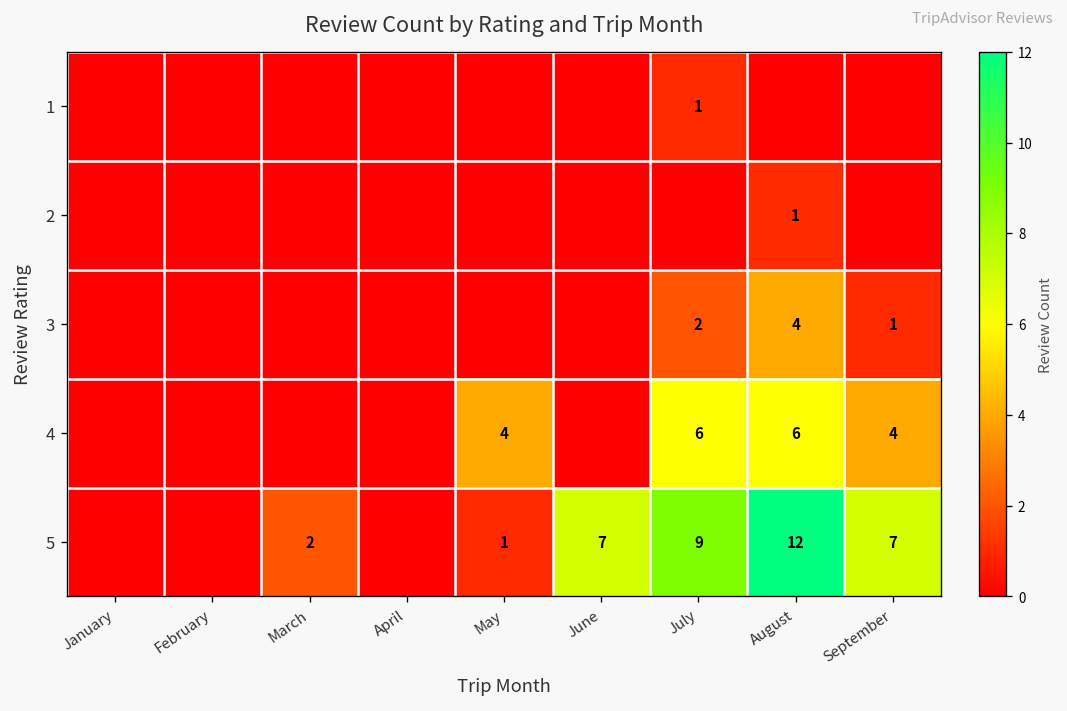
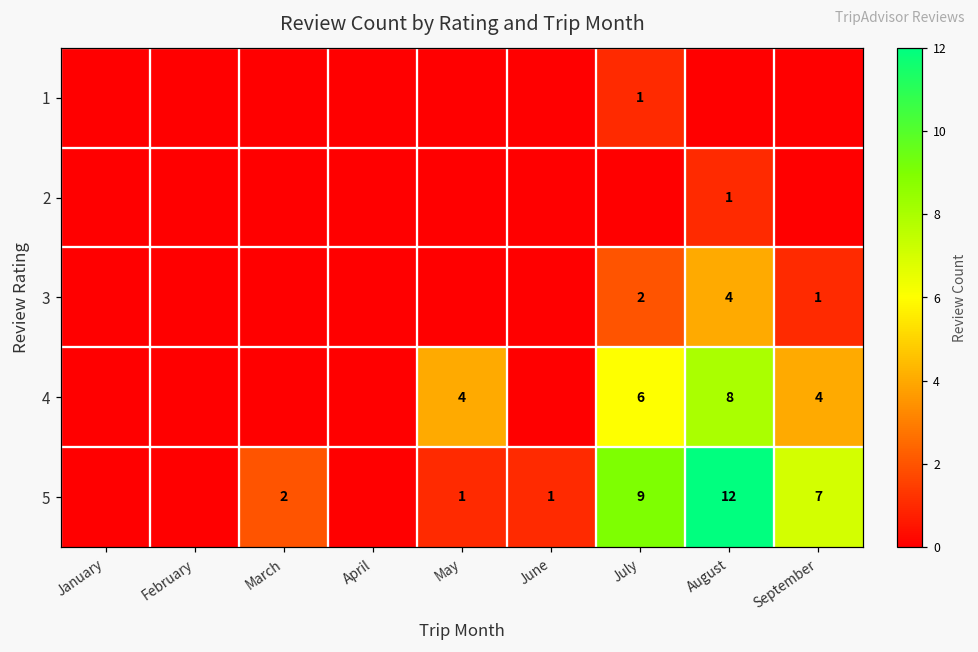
4, August: 6 -> 8
5, June: 7 -> 1
